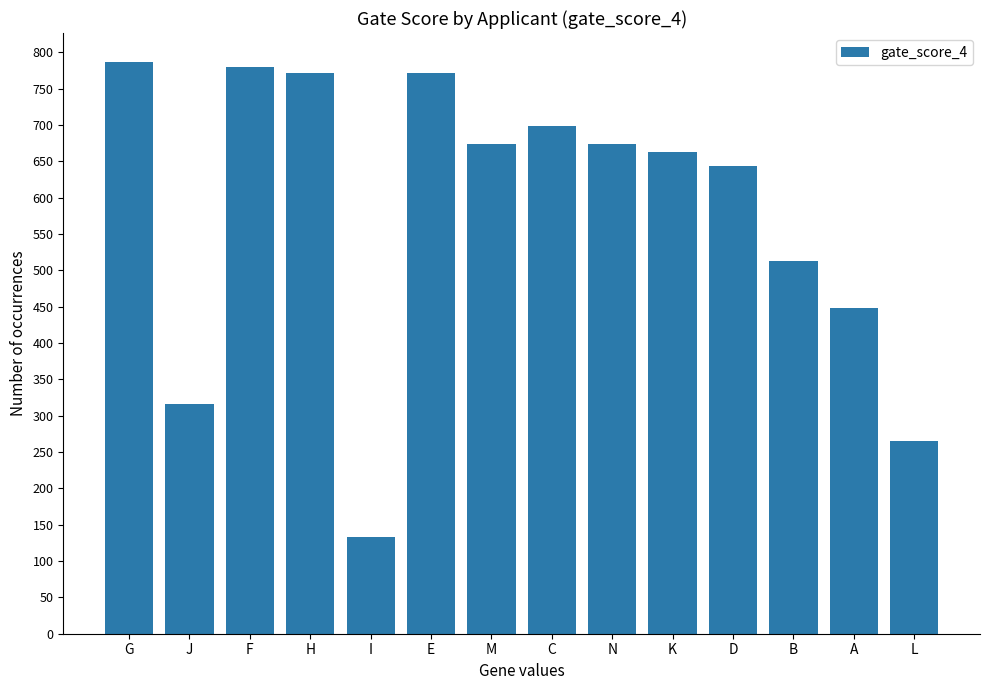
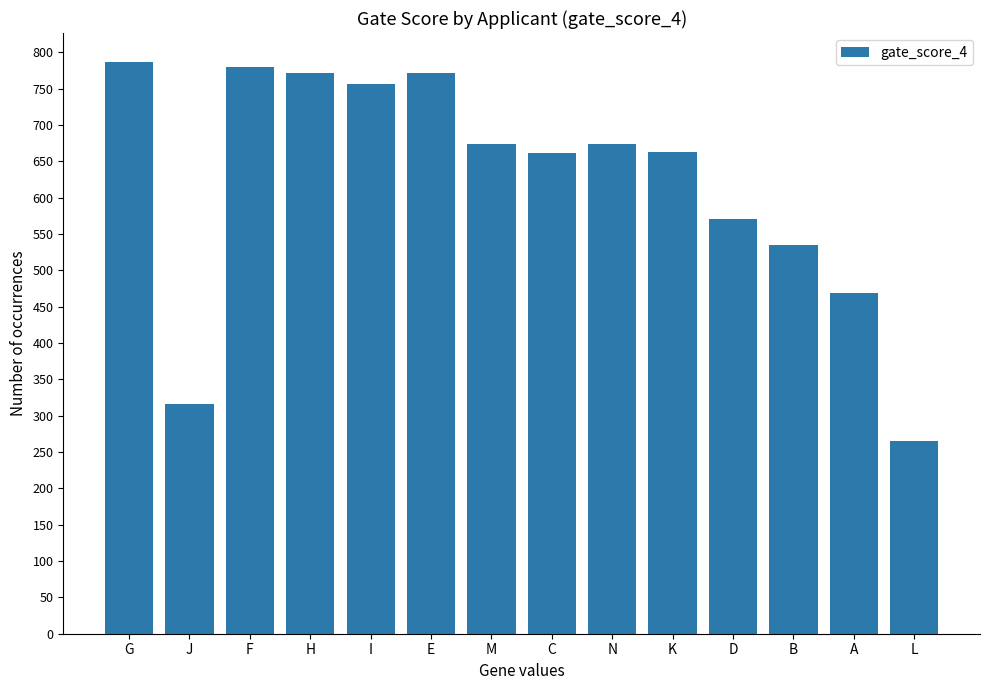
I: 130 -> 760
C: 700 -> 660
D: 640 -> 570
B: 510 -> 540
A: 450 -> 470
